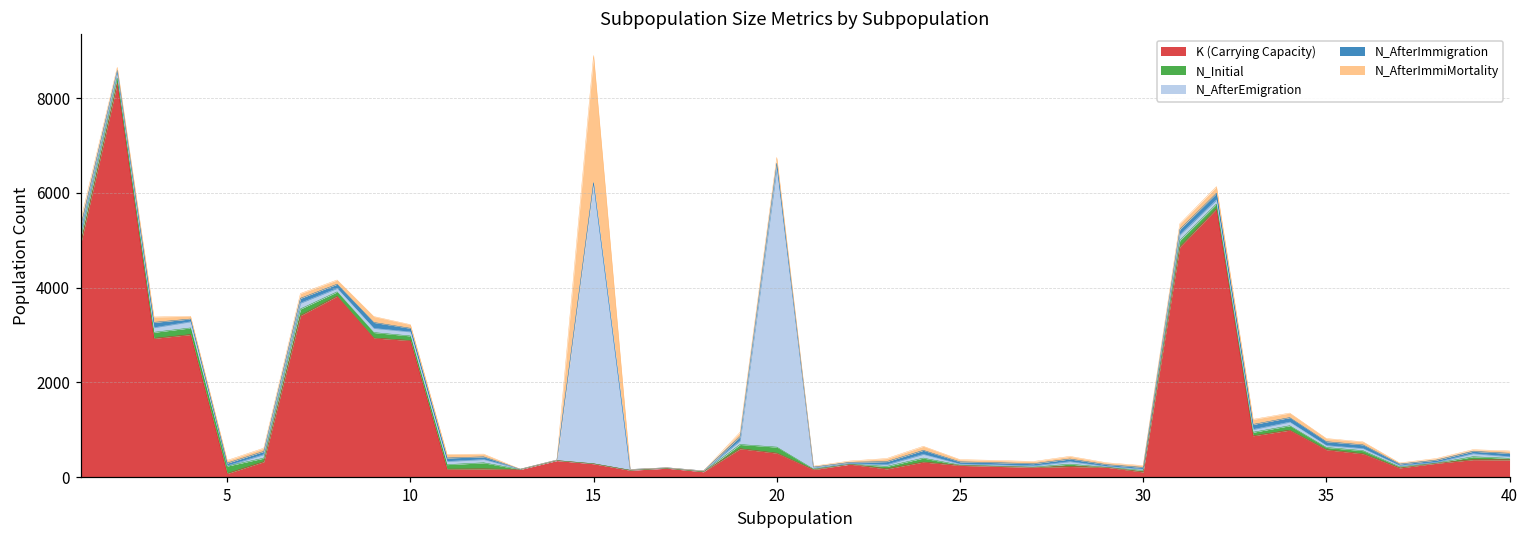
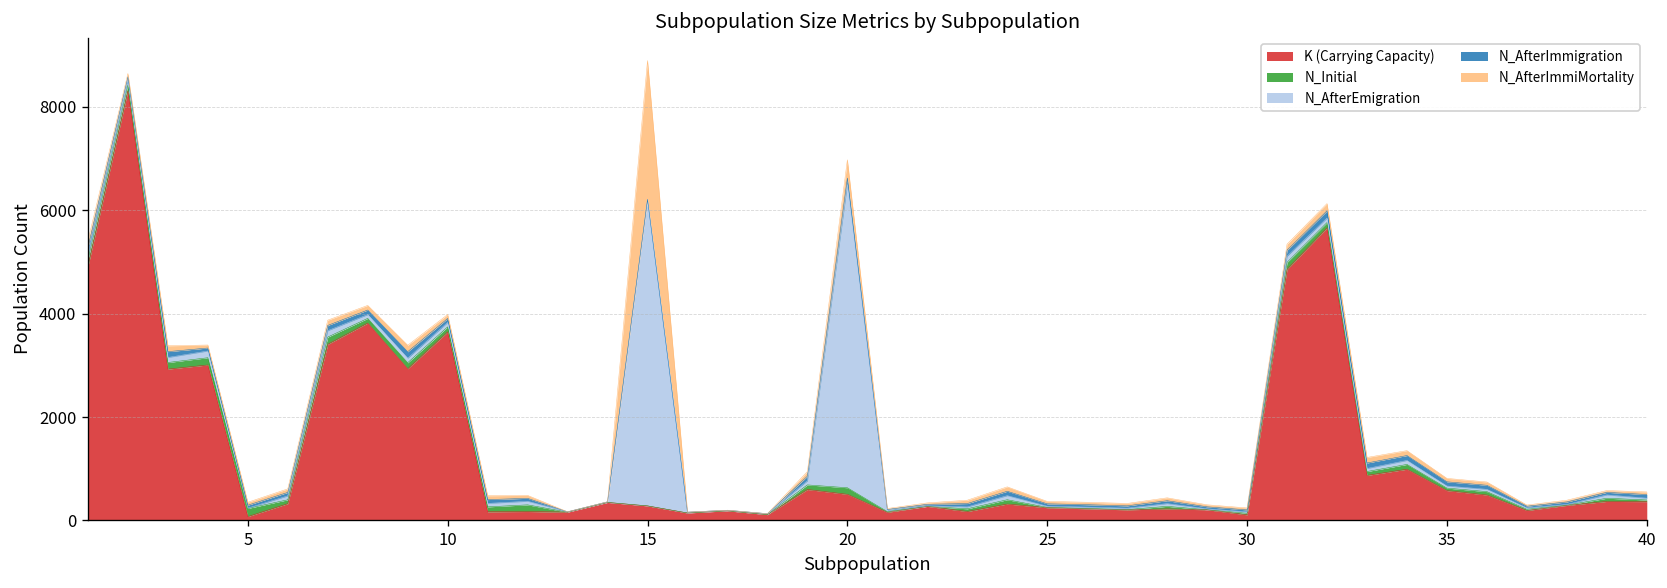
K (Carrying Capacity), 10: 2900 -> 3600
N_AfterImmiMortality, 20: 100 -> 400
